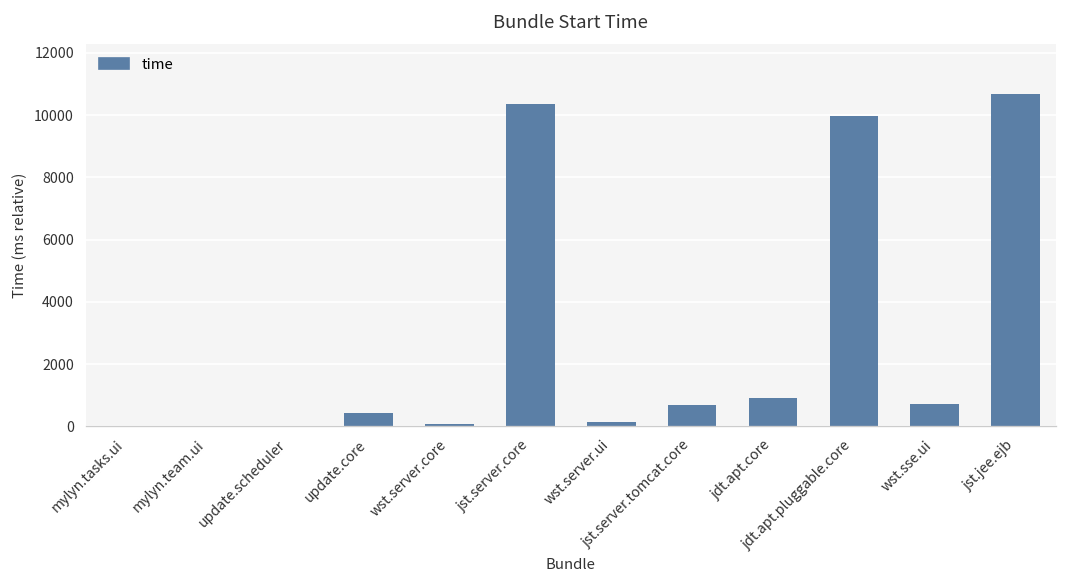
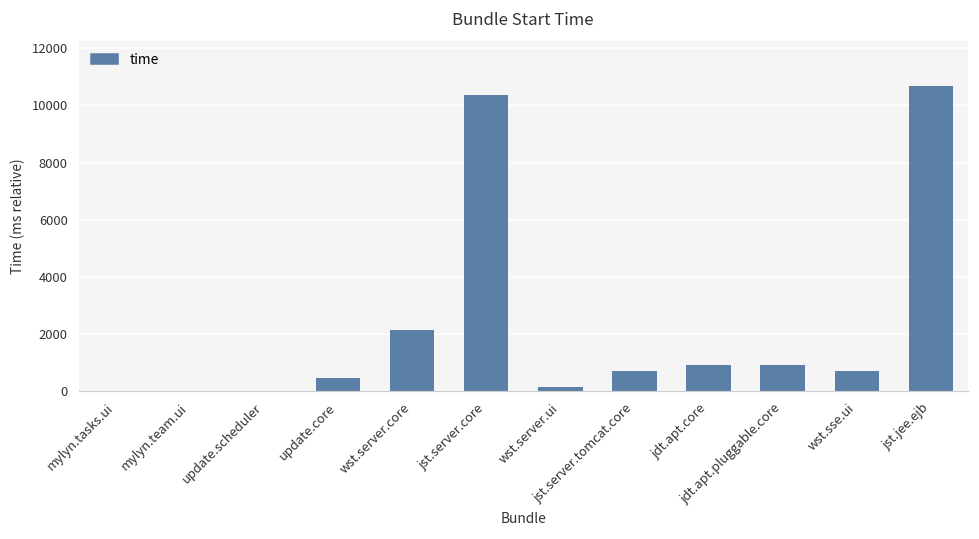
wst.server.core: 100 -> 2100
jdt.apt.pluggable.core: 10000 -> 900
